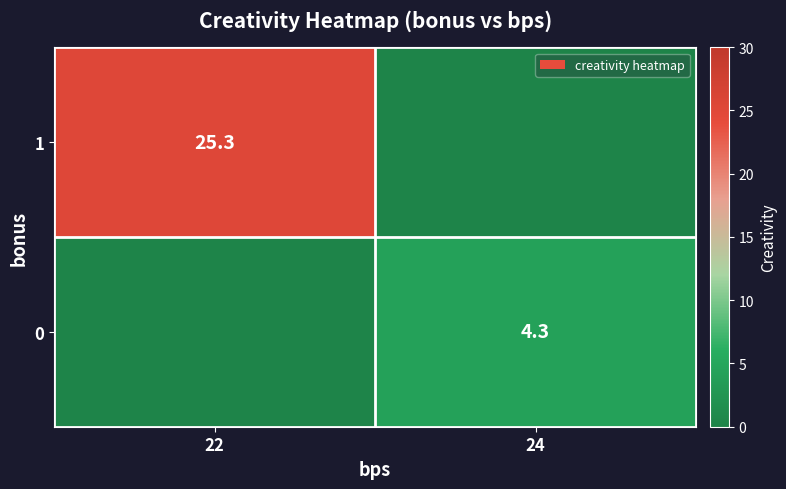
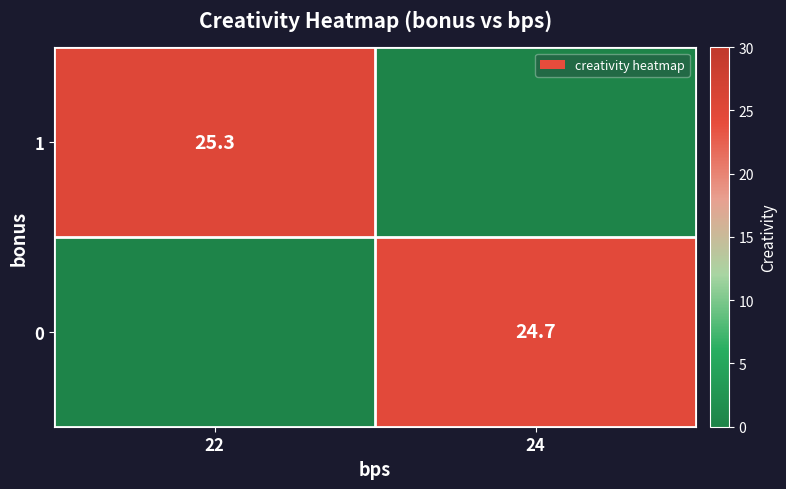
0, 24: 4.3 -> 24.7
